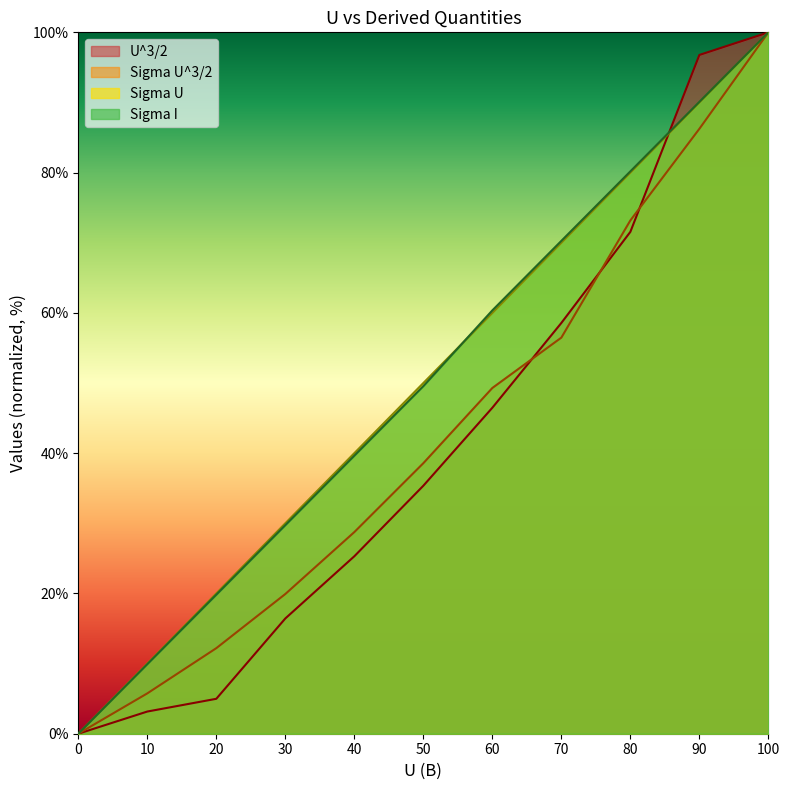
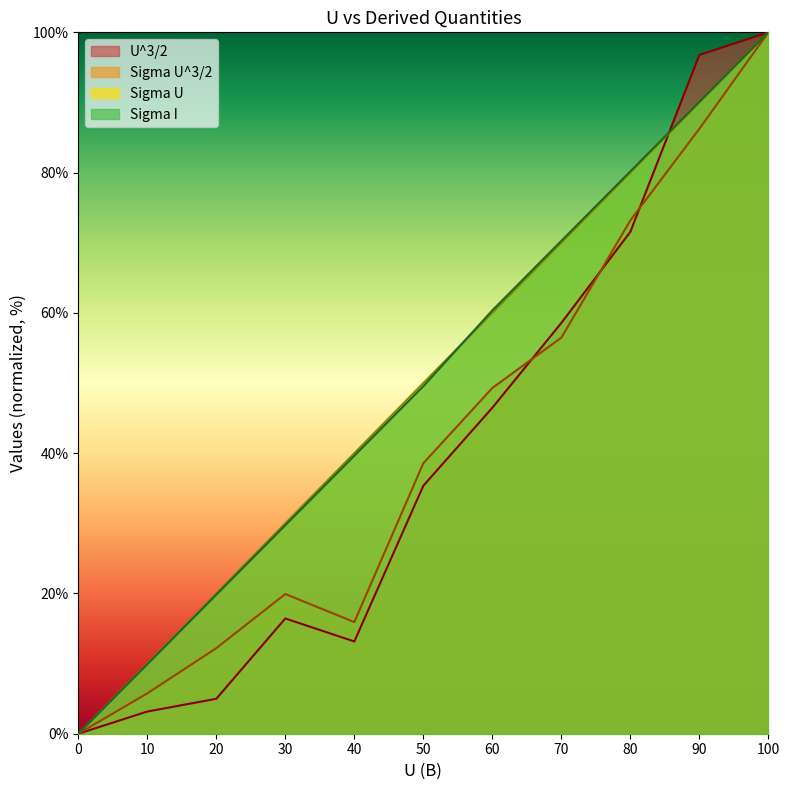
U^3/2, 40: 25% -> 13%
Sigma U^3/2, 40: 29% -> 16%
